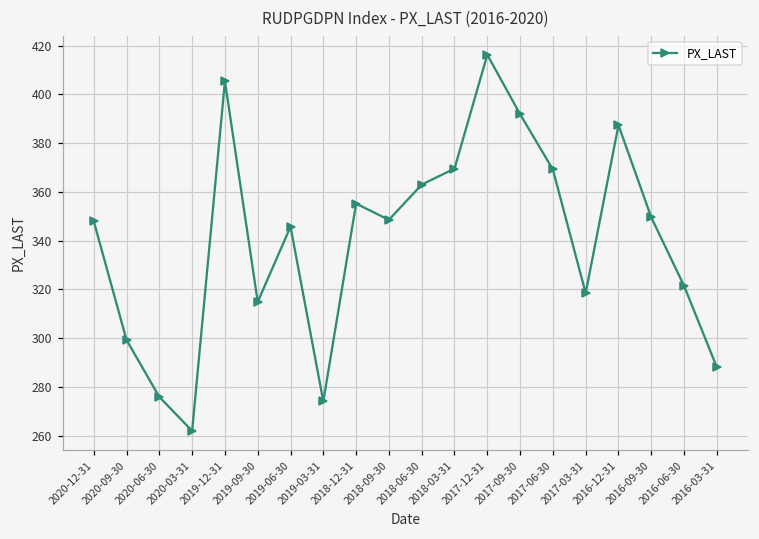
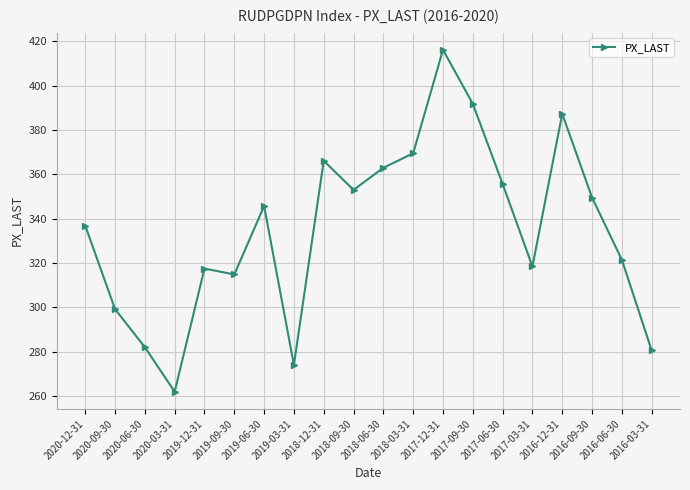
2020-12-31: 348 -> 337
2020-06-30: 276 -> 282
2019-12-31: 405 -> 318
2018-12-31: 355 -> 366
2018-09-30: 349 -> 353
2017-06-30: 369 -> 356
2016-03-31: 288 -> 281
